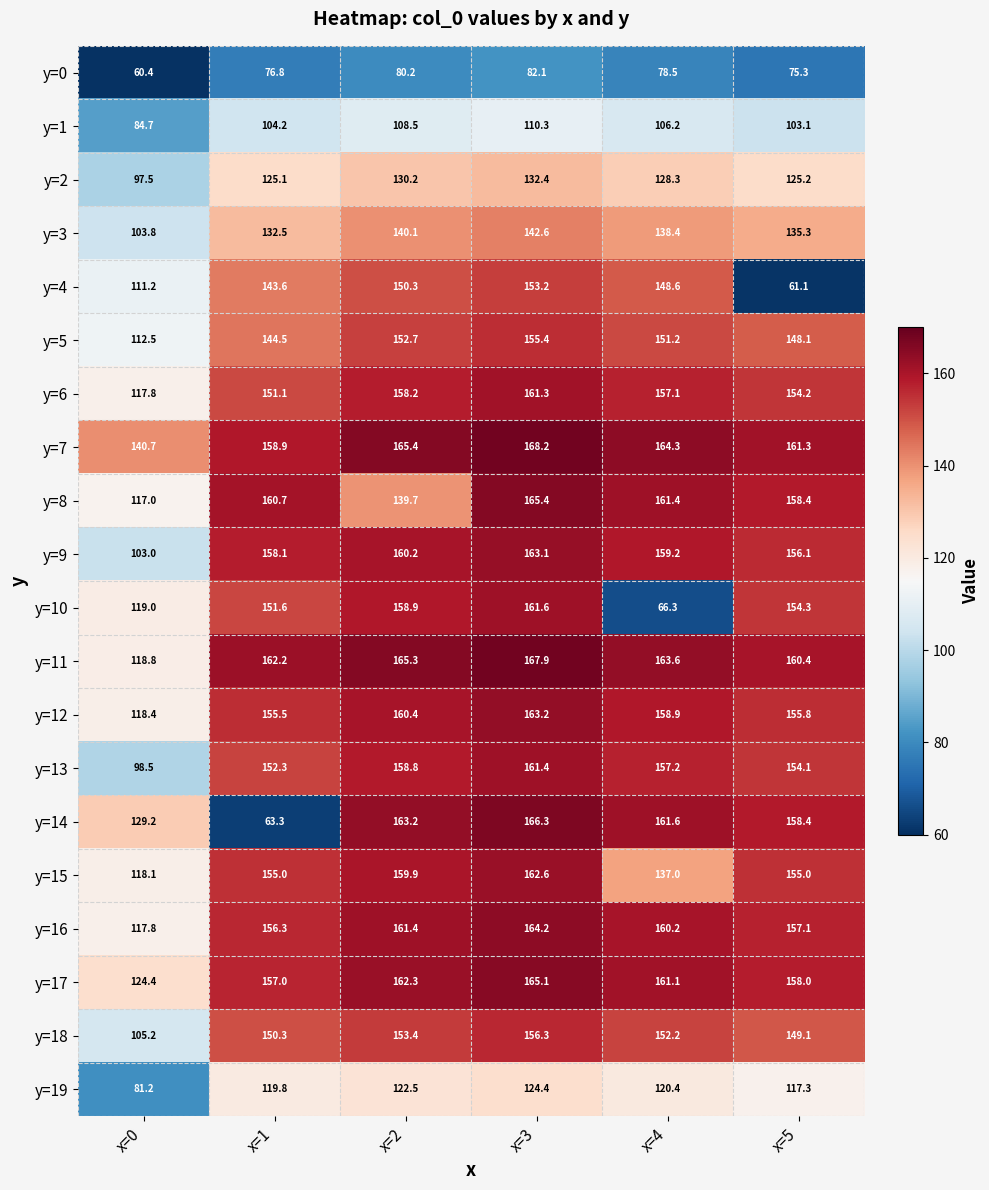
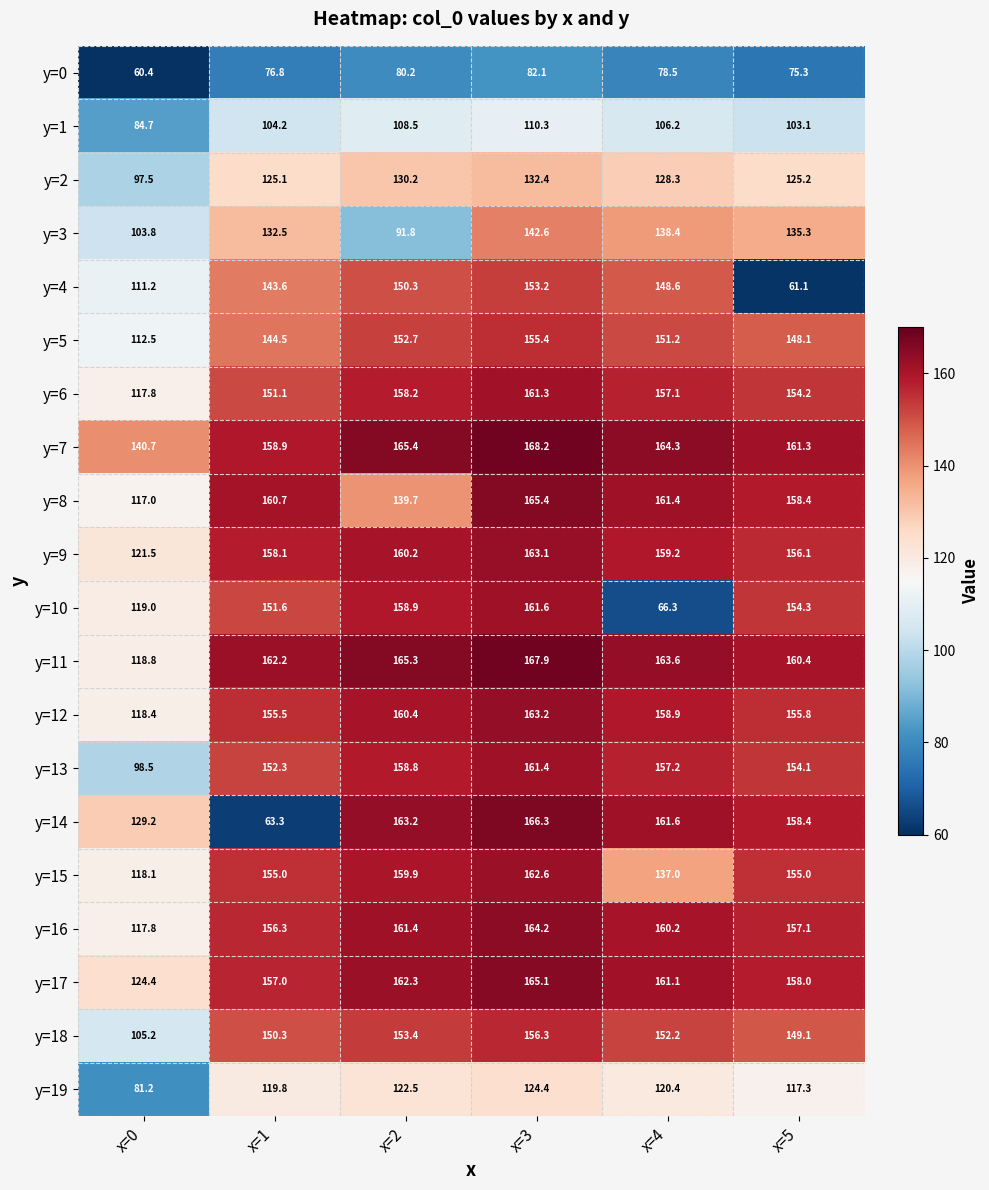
y=3, x=2: 140.1 -> 91.8
y=9, x=0: 103.0 -> 121.5
